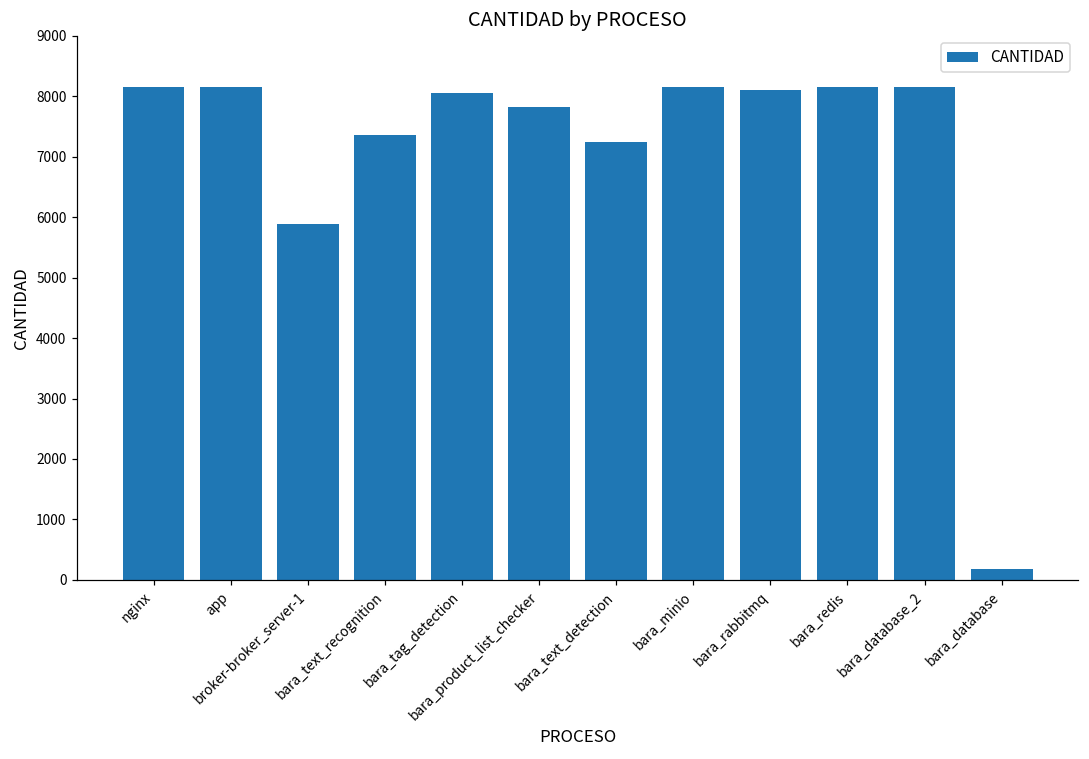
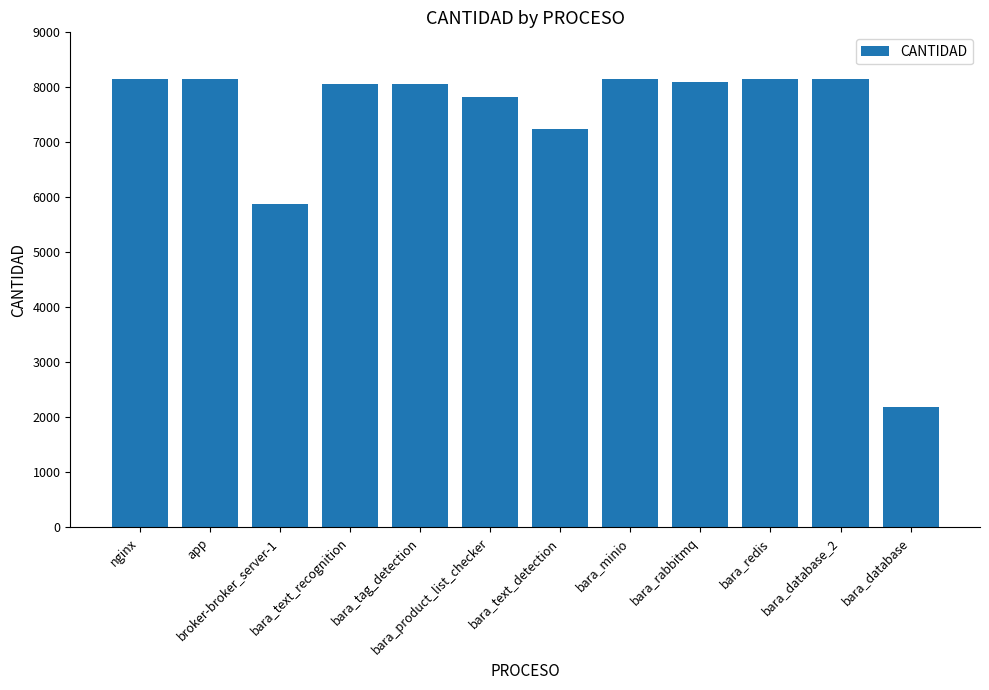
bara_text_recognition: 7400 -> 8100
bara_database: 200 -> 2200
